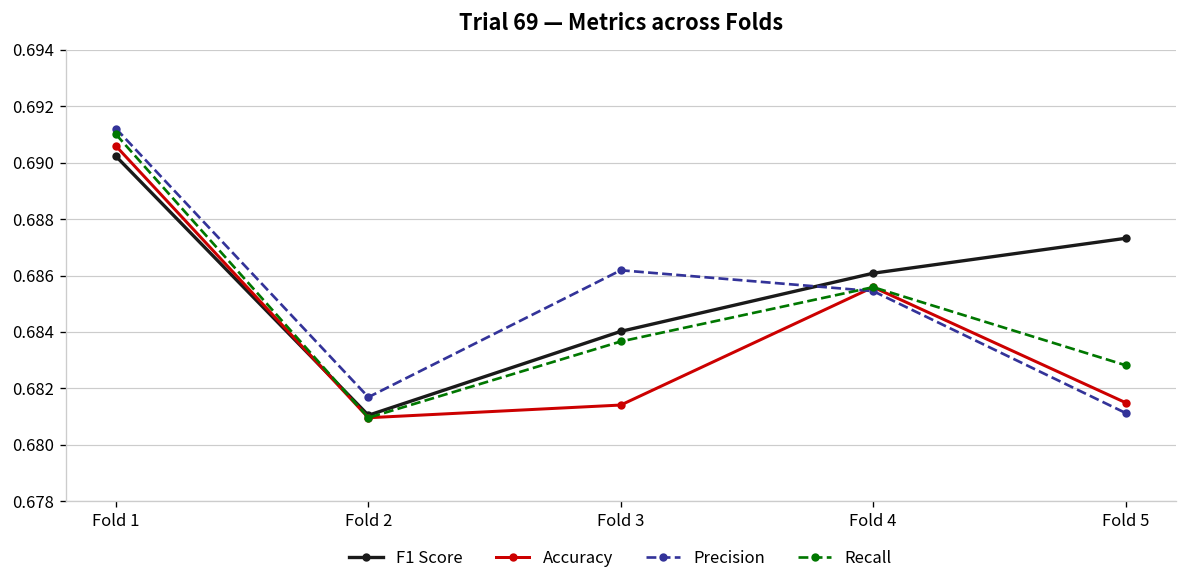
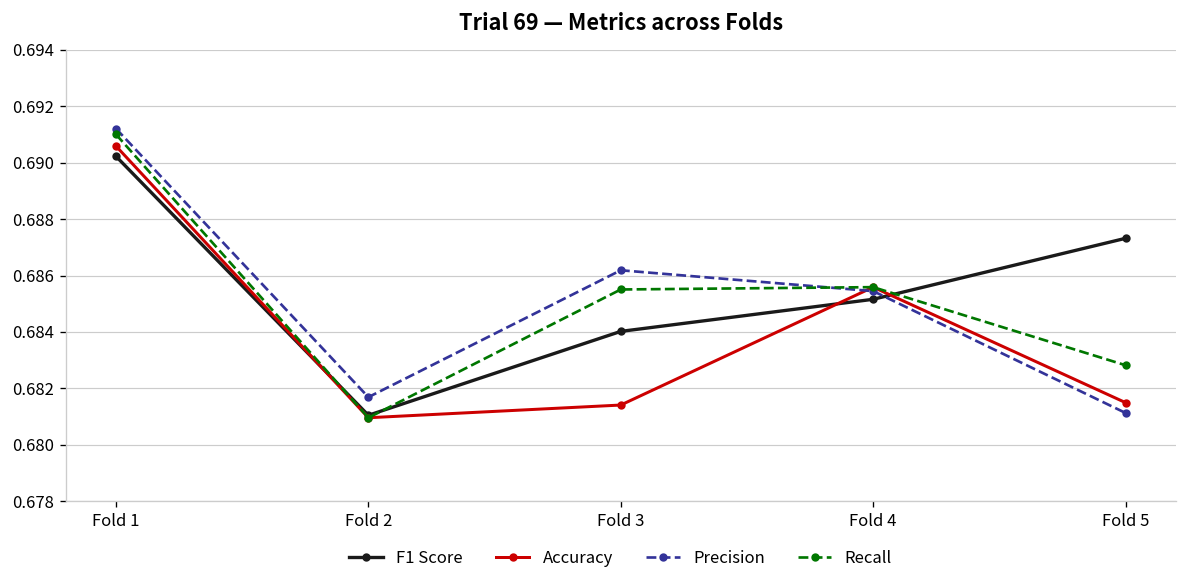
Recall, Fold 3: 0.6837 -> 0.6855
F1 Score, Fold 4: 0.6861 -> 0.6852
